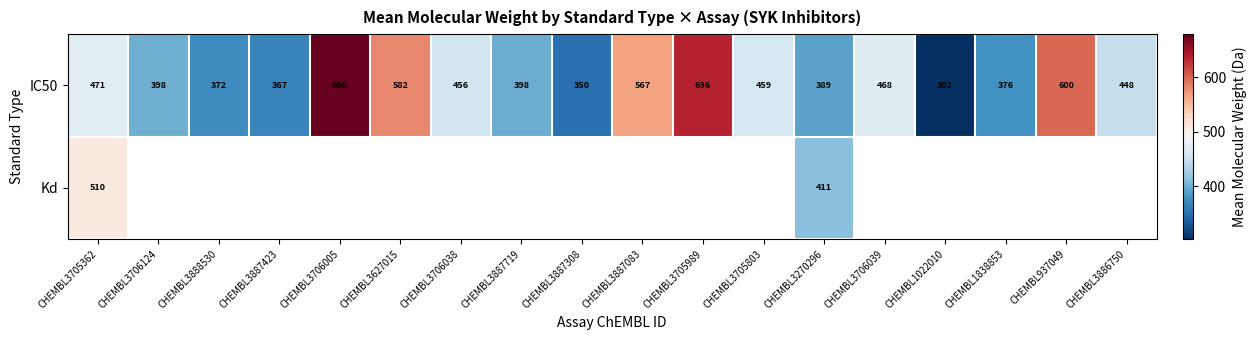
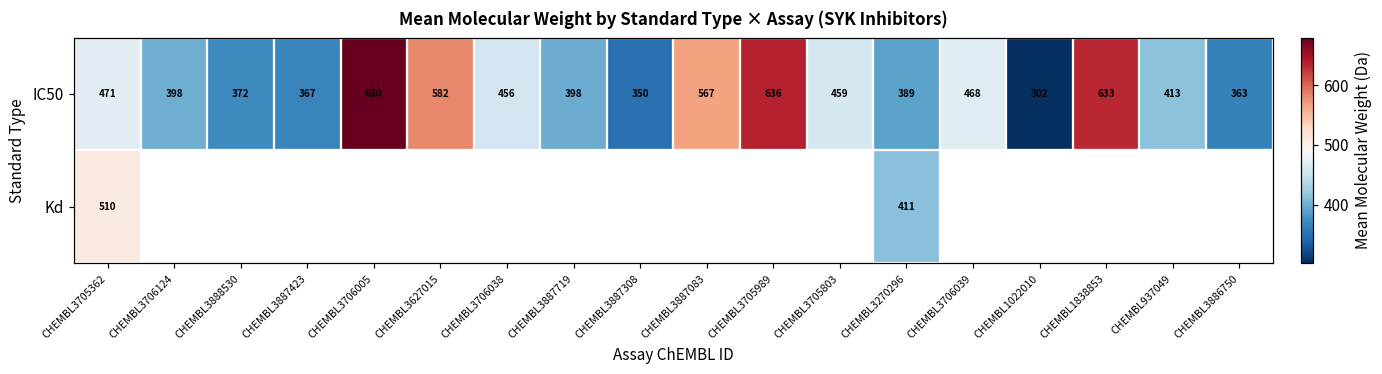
IC50, CHEMBL1838853: 376 -> 633
IC50, CHEMBL937049: 600 -> 413
IC50, CHEMBL3886750: 448 -> 363
